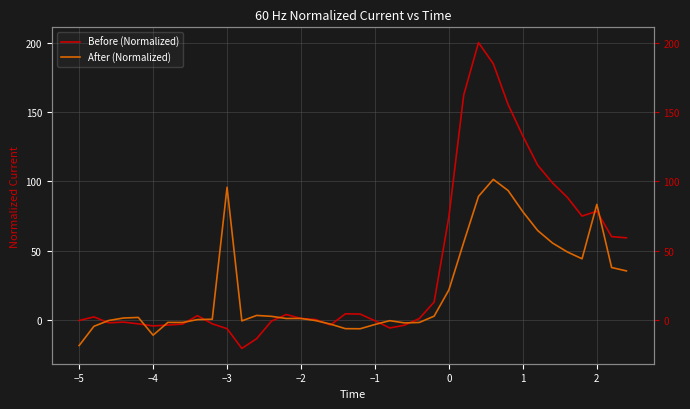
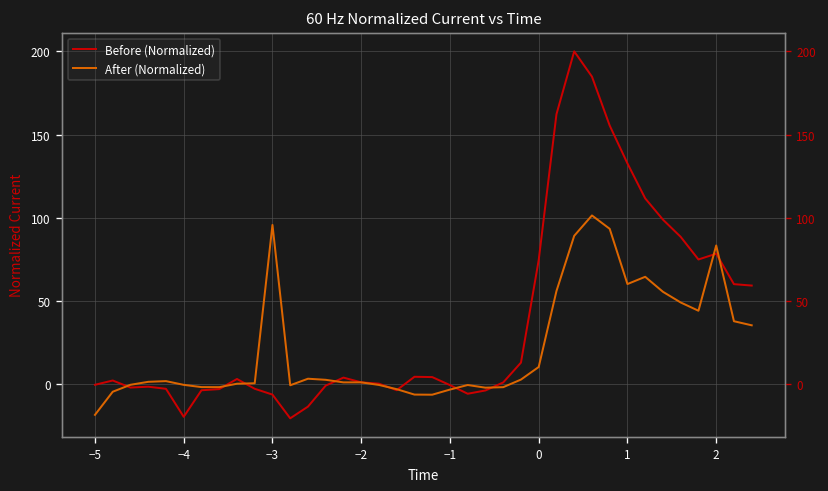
Before (Normalized), −4: -4 -> -20
After (Normalized), −4: -11 -> 0
After (Normalized), 0: 22 -> 10
After (Normalized), 1: 78 -> 60
